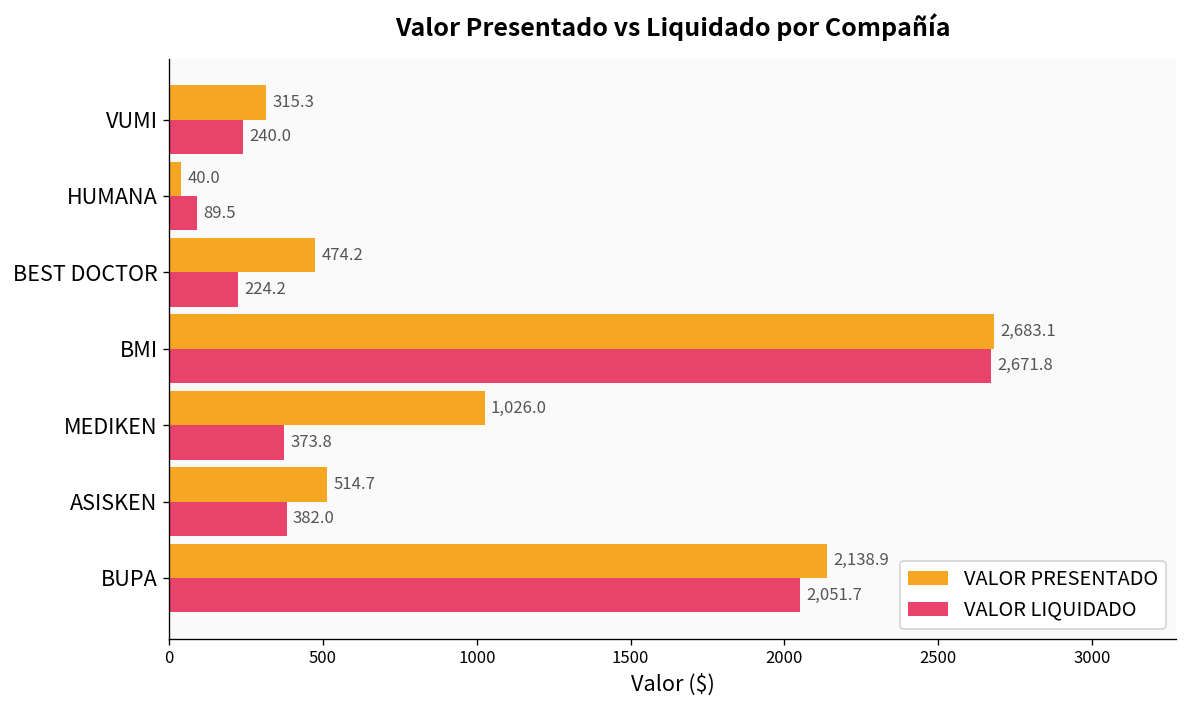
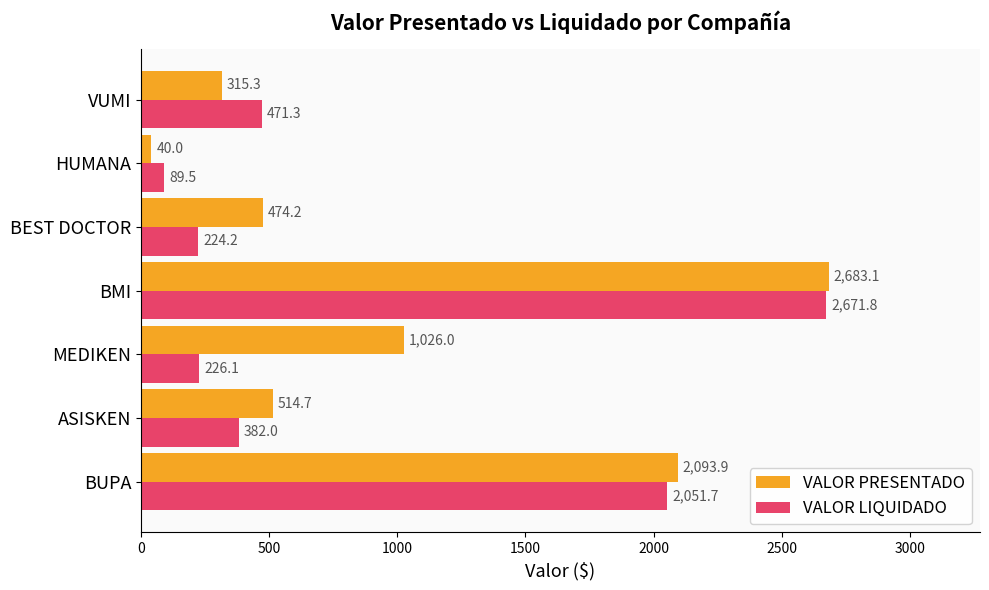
VALOR LIQUIDADO, VUMI: 240.0 -> 471.3
VALOR LIQUIDADO, MEDIKEN: 373.8 -> 226.1
VALOR PRESENTADO, BUPA: 2,138.9 -> 2,093.9
